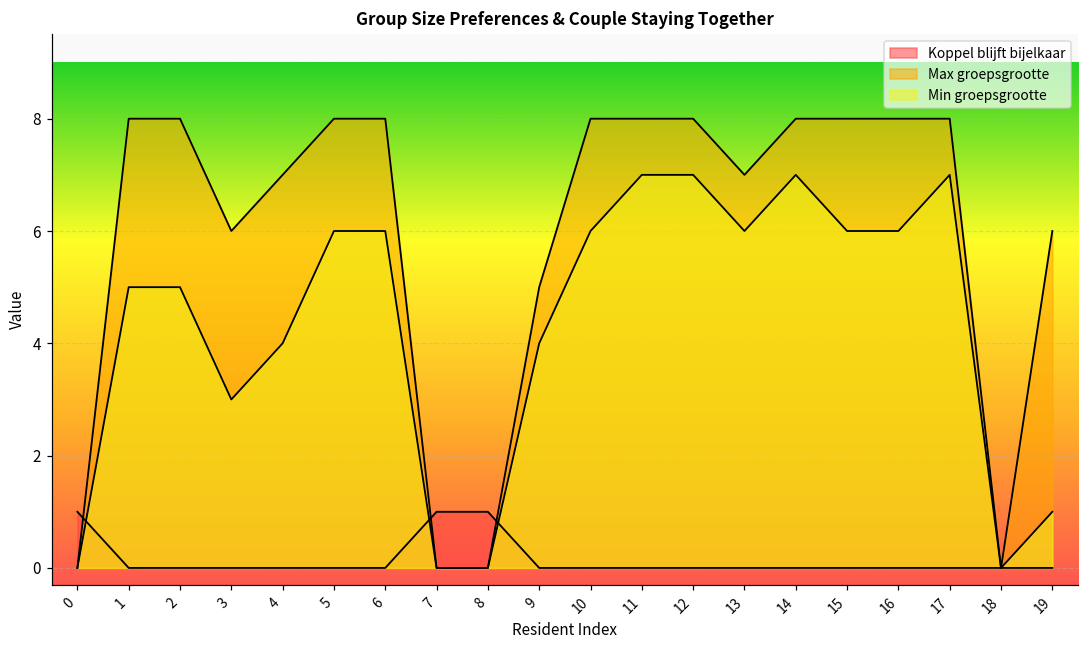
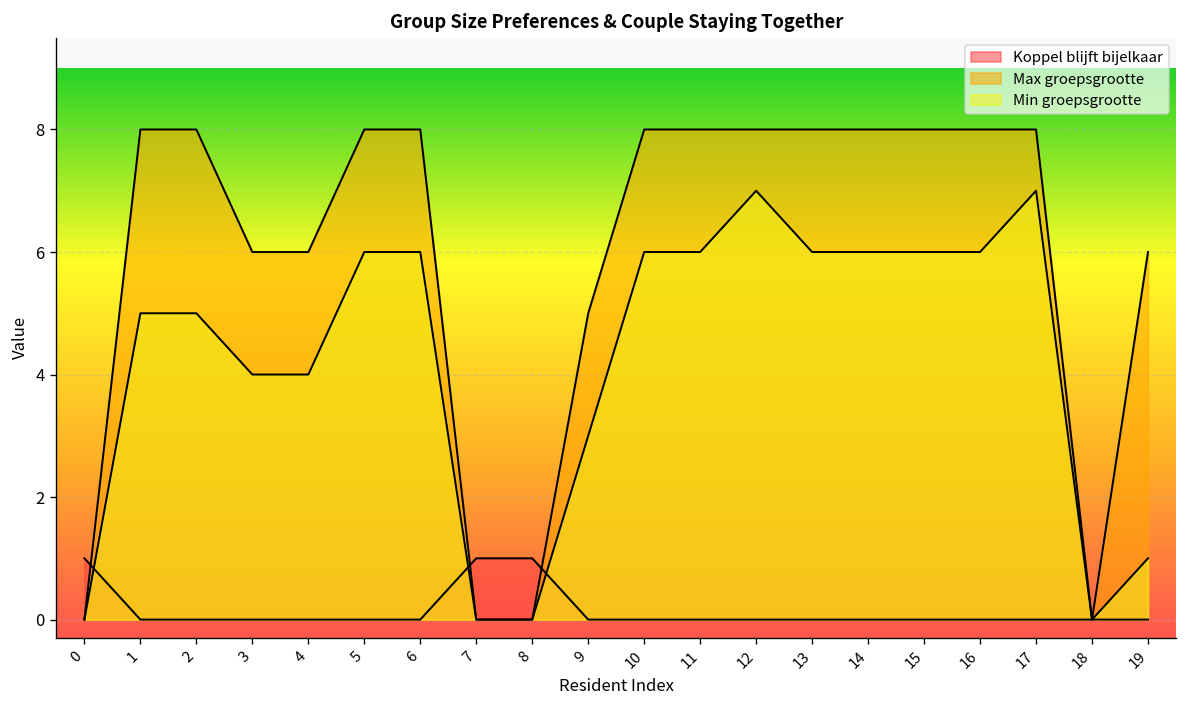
Min groepsgrootte, 3: 3 -> 4
Max groepsgrootte, 4: 7 -> 6
Min groepsgrootte, 9: 4 -> 3
Min groepsgrootte, 11: 7 -> 6
Max groepsgrootte, 13: 7 -> 8
Min groepsgrootte, 14: 7 -> 6
